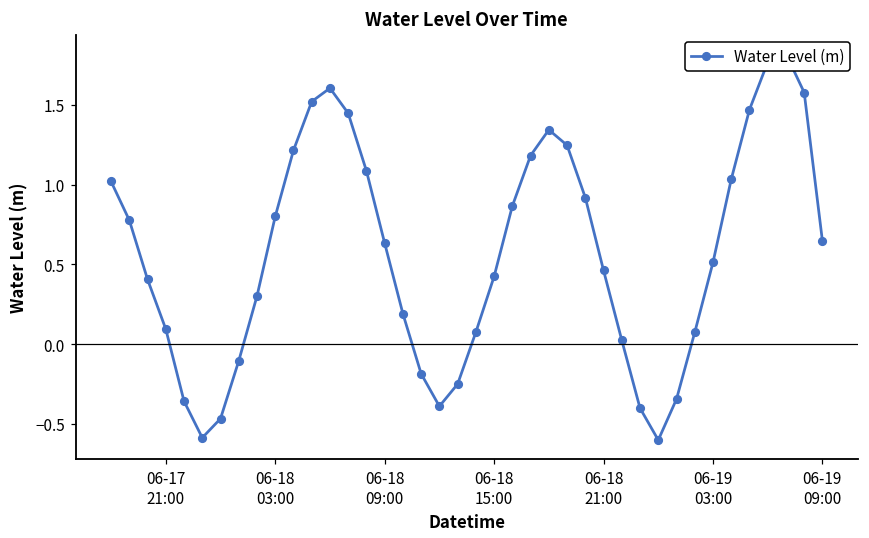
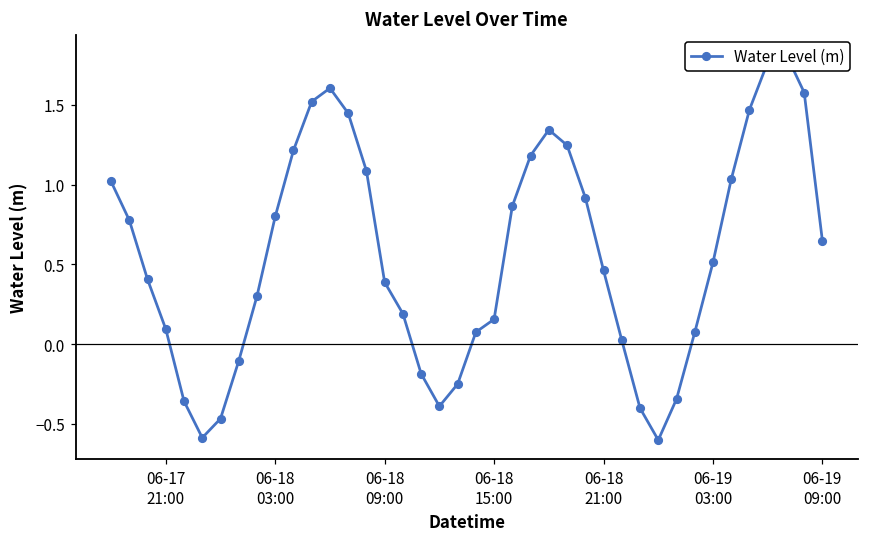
06-18 09:00: 0.63 -> 0.39
06-18 15:00: 0.42 -> 0.16
